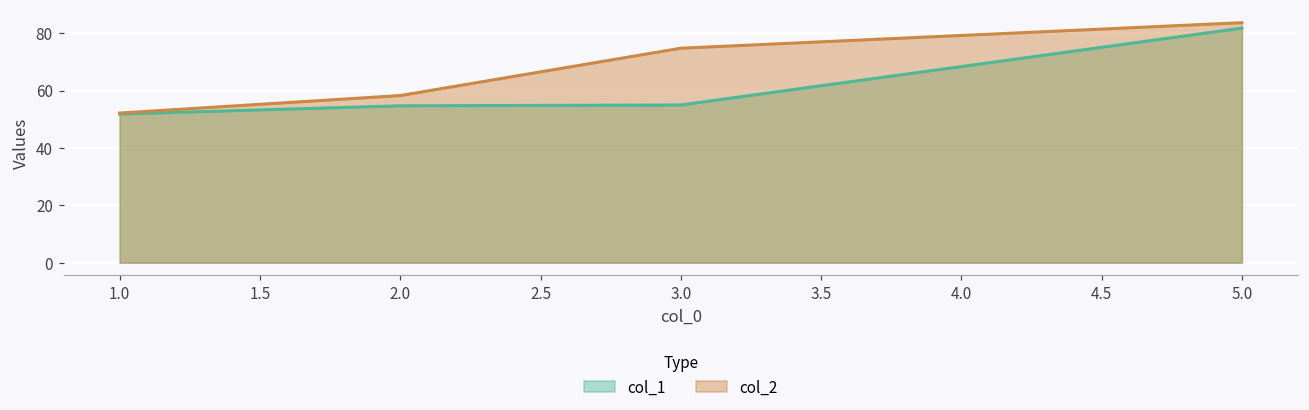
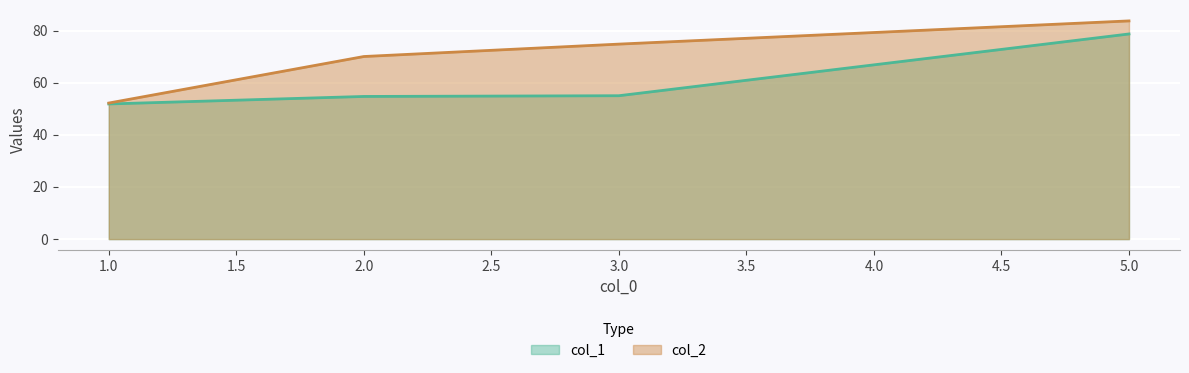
col_2, 2.0: 58 -> 70
col_1, 5.0: 82 -> 79
